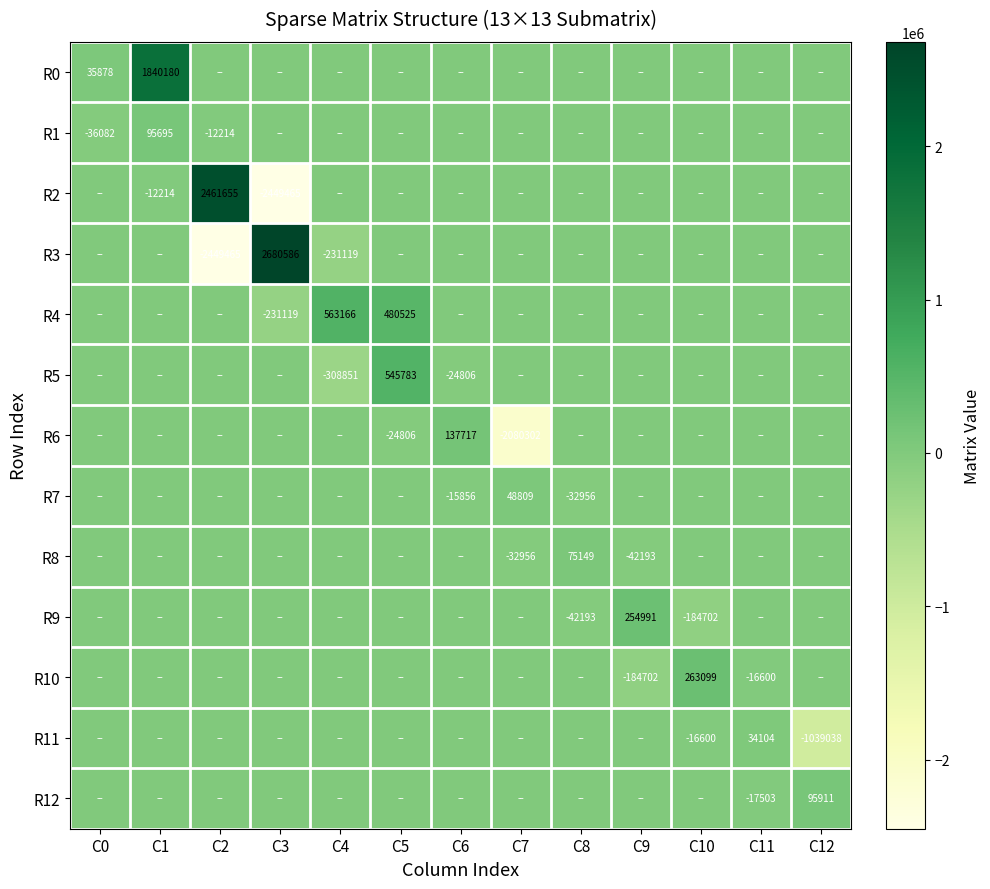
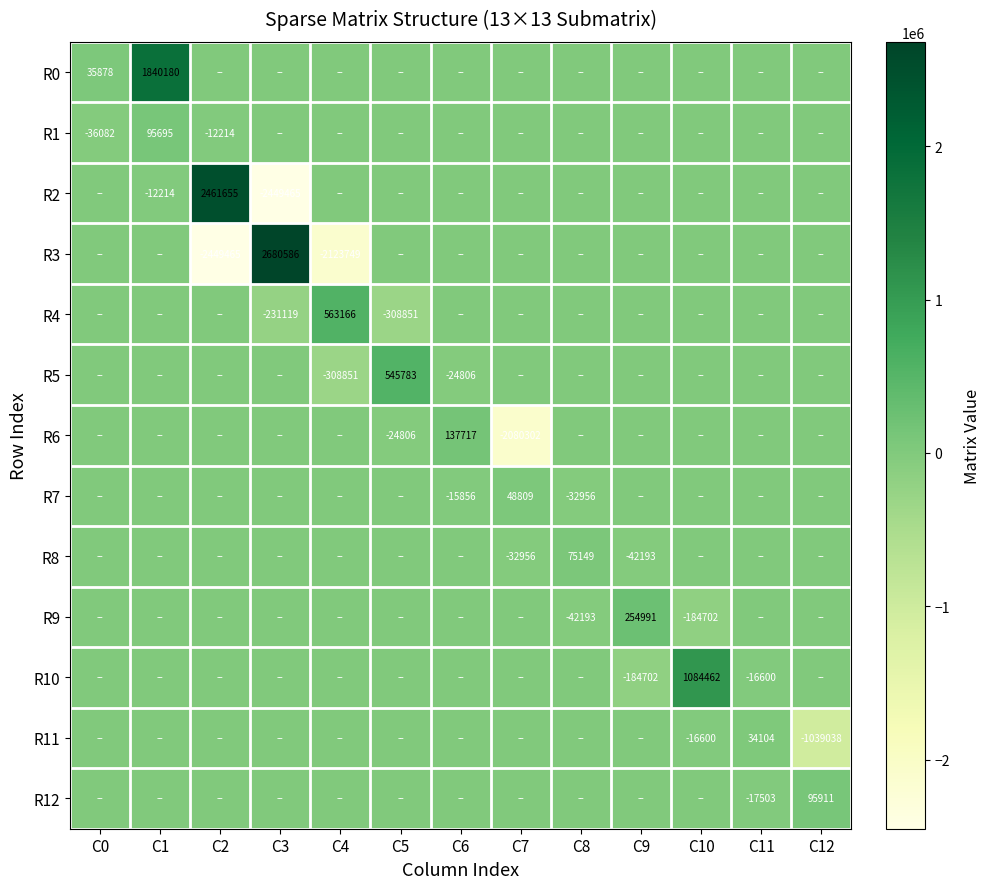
R3, C4: -231119 -> -2123749
R4, C5: 480525 -> -308851
R10, C10: 263099 -> 1084462
